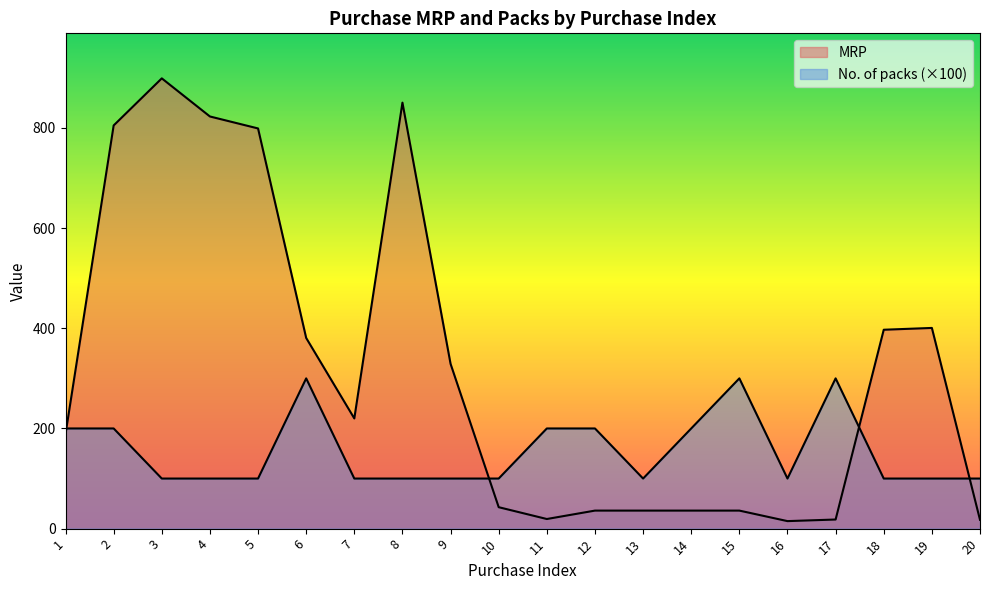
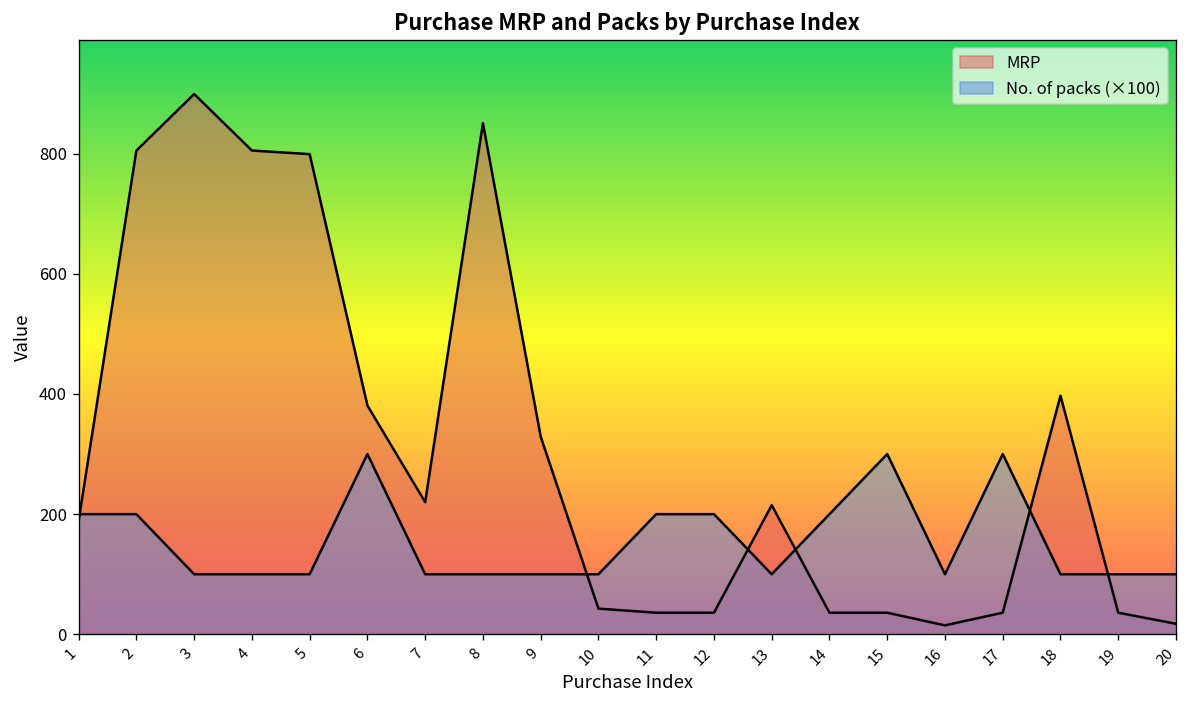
MRP, 4: 820 -> 810
MRP, 11: 20 -> 40
MRP, 13: 40 -> 210
MRP, 17: 20 -> 40
MRP, 19: 400 -> 40
